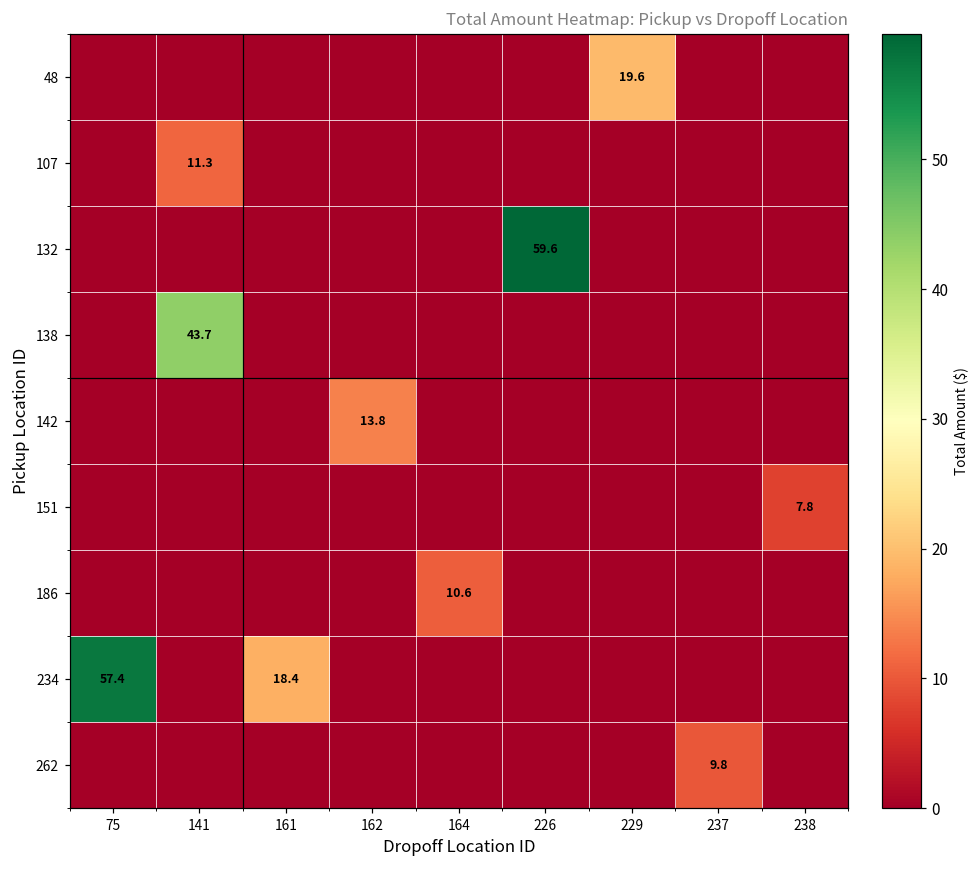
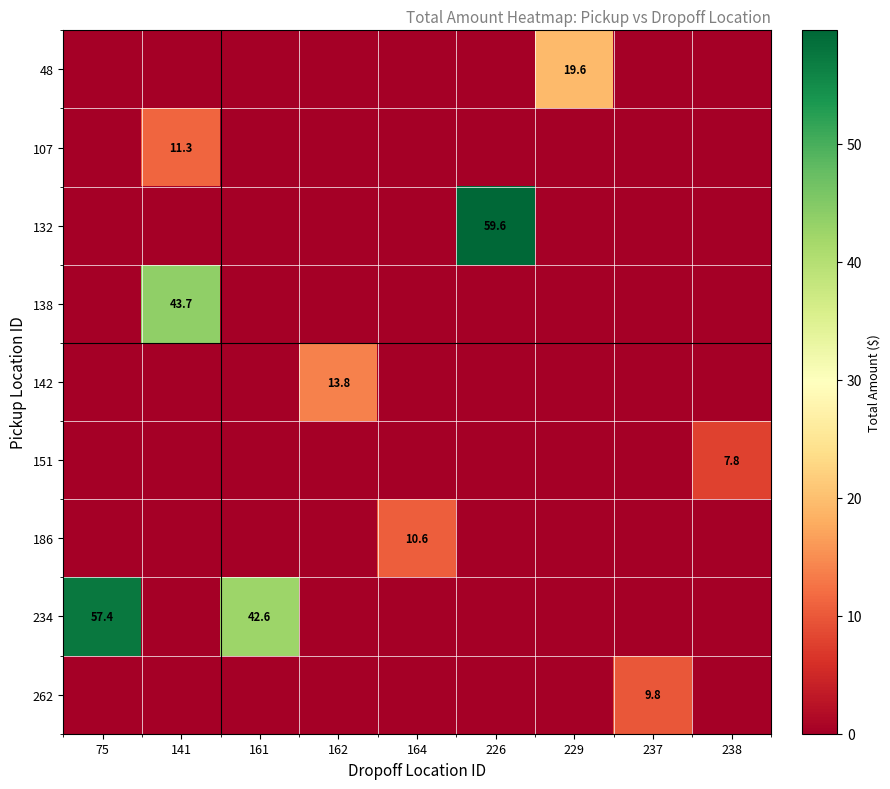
234, 161: 18.4 -> 42.6
